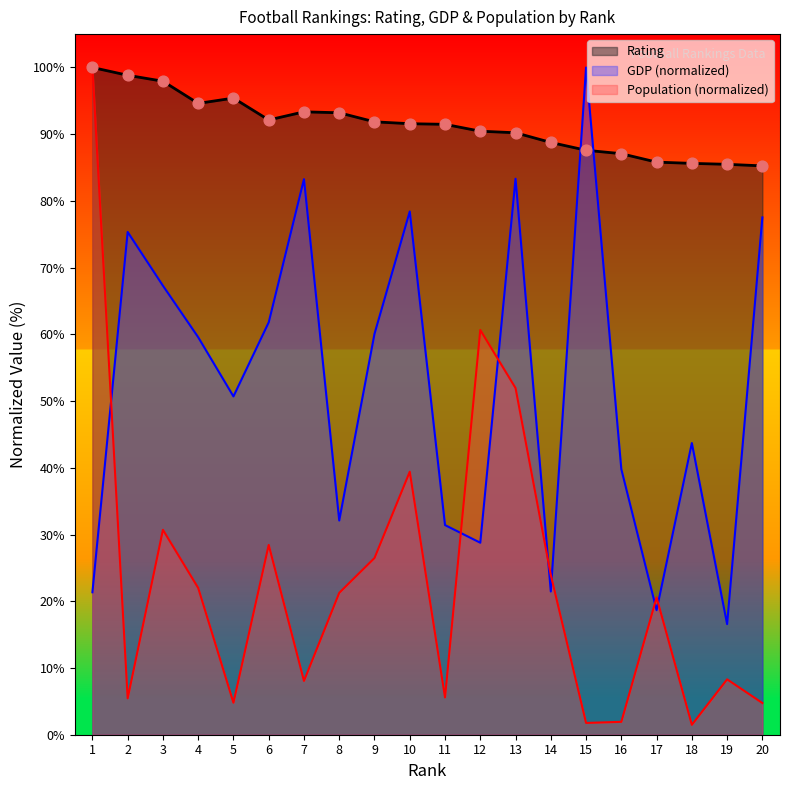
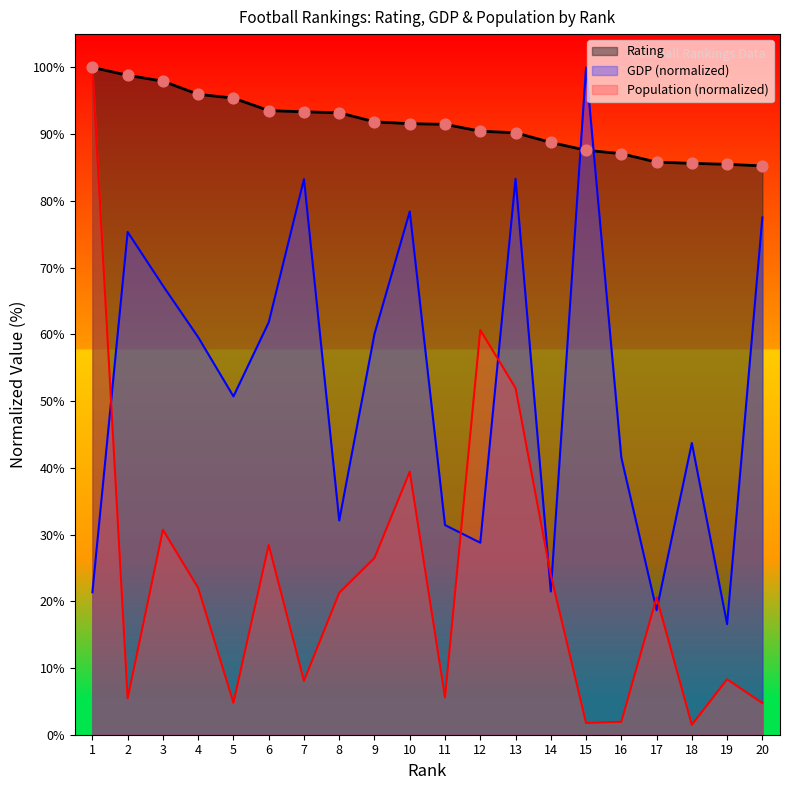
Rating, 4: 95% -> 96%
Rating, 6: 92% -> 94%
GDP (normalized), 16: 40% -> 42%
